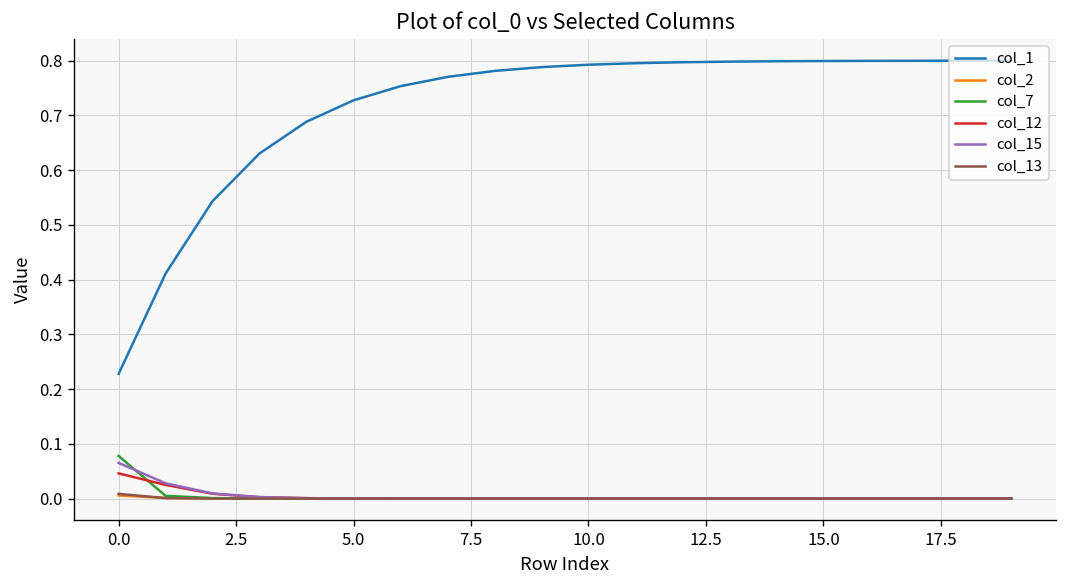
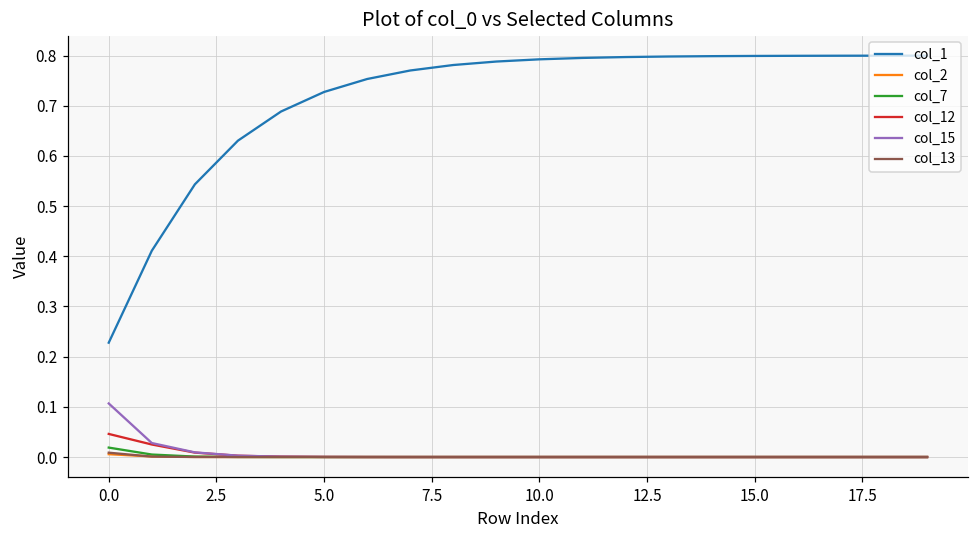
col_7, 0.0: 0.08 -> 0.02
col_15, 0.0: 0.07 -> 0.11
